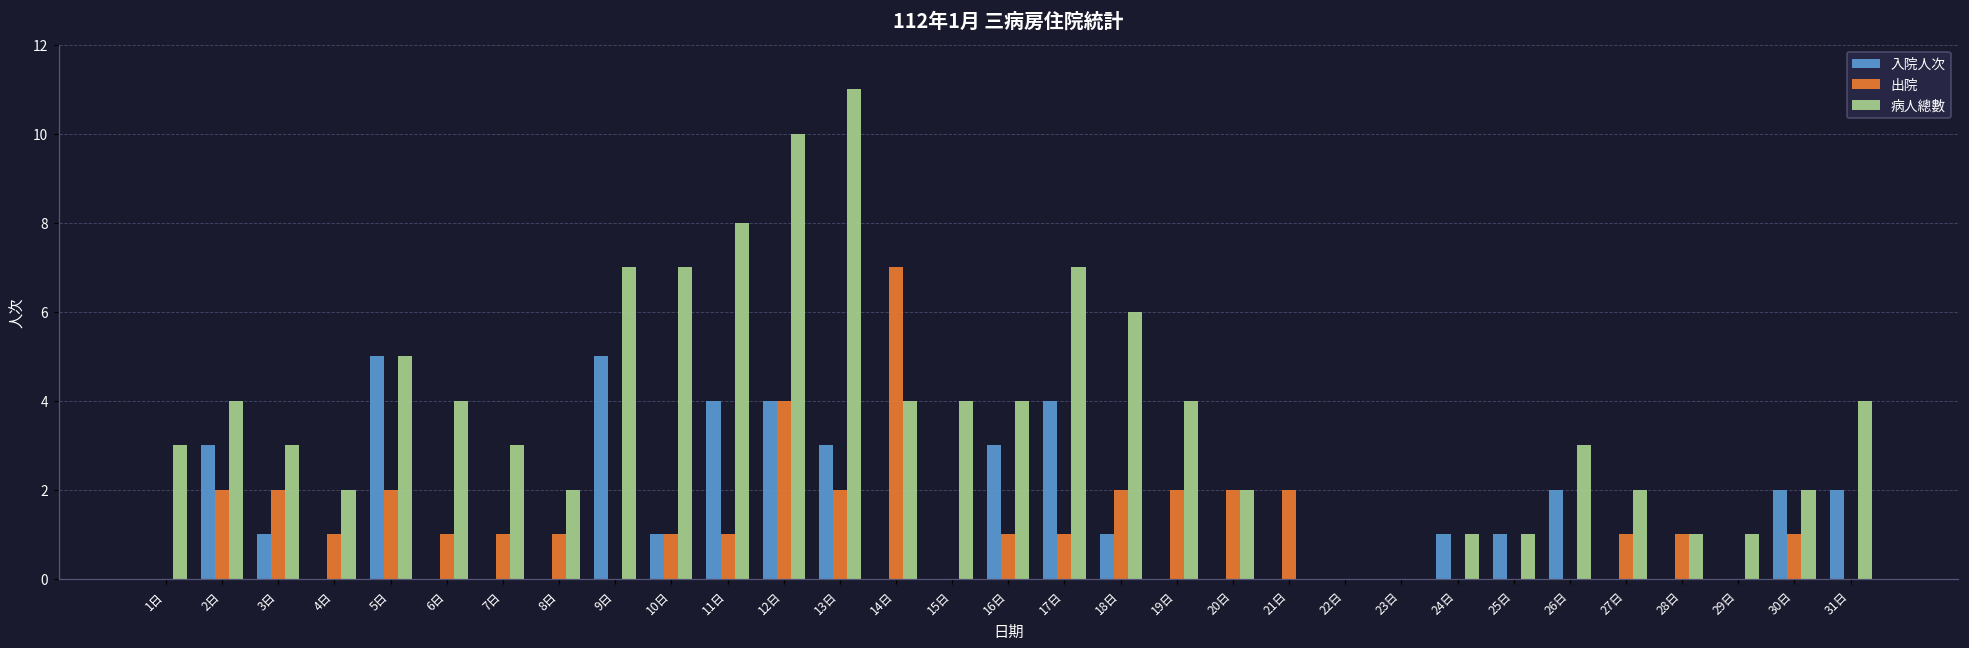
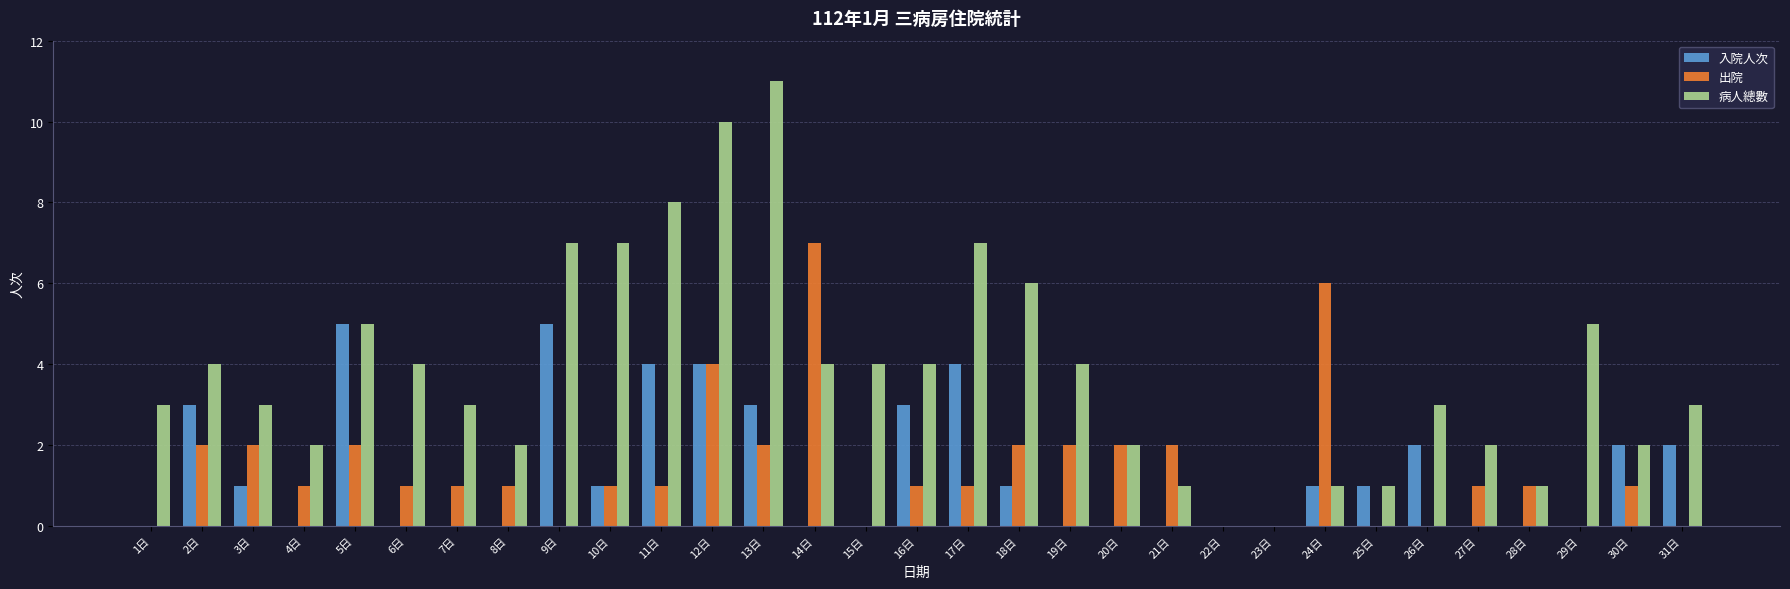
病人總數, 21日: 0 -> 1
出院, 24日: 0 -> 6
病人總數, 29日: 1 -> 5
病人總數, 31日: 4 -> 3
